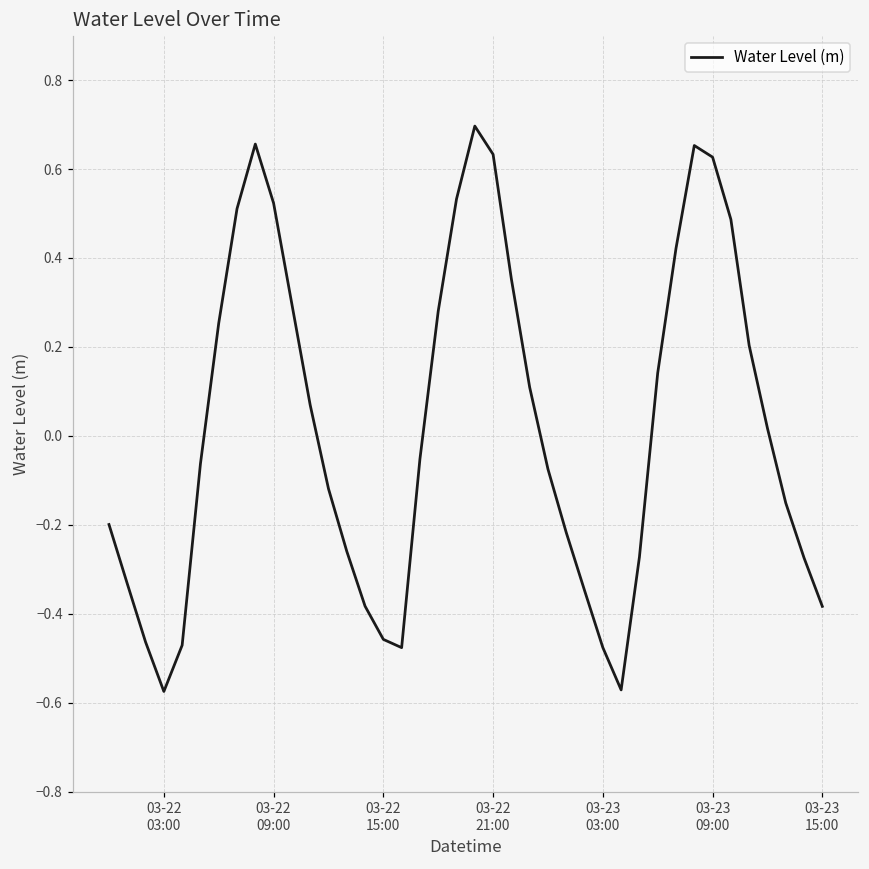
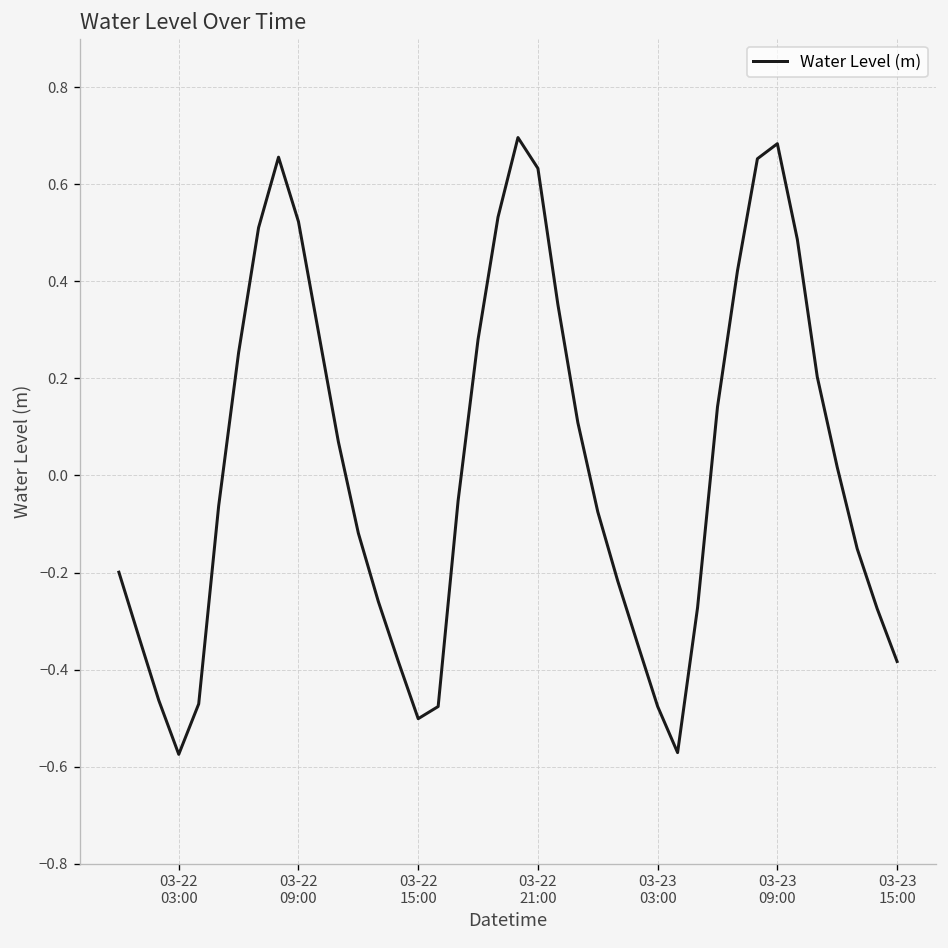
03-22 15:00: -0.46 -> -0.50
03-23 09:00: 0.63 -> 0.68
